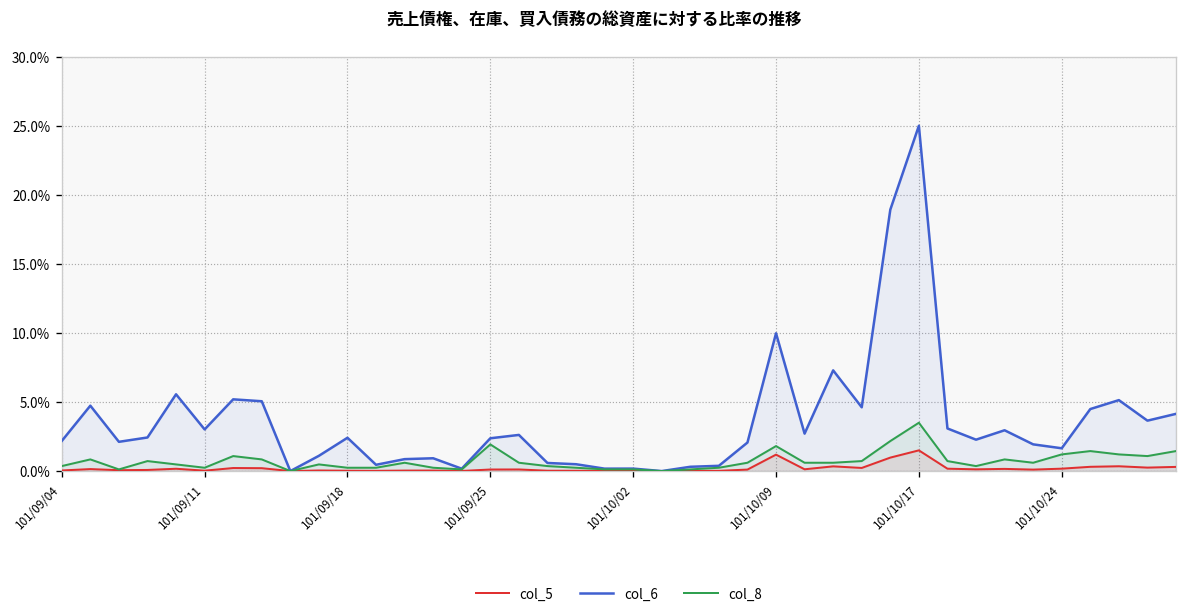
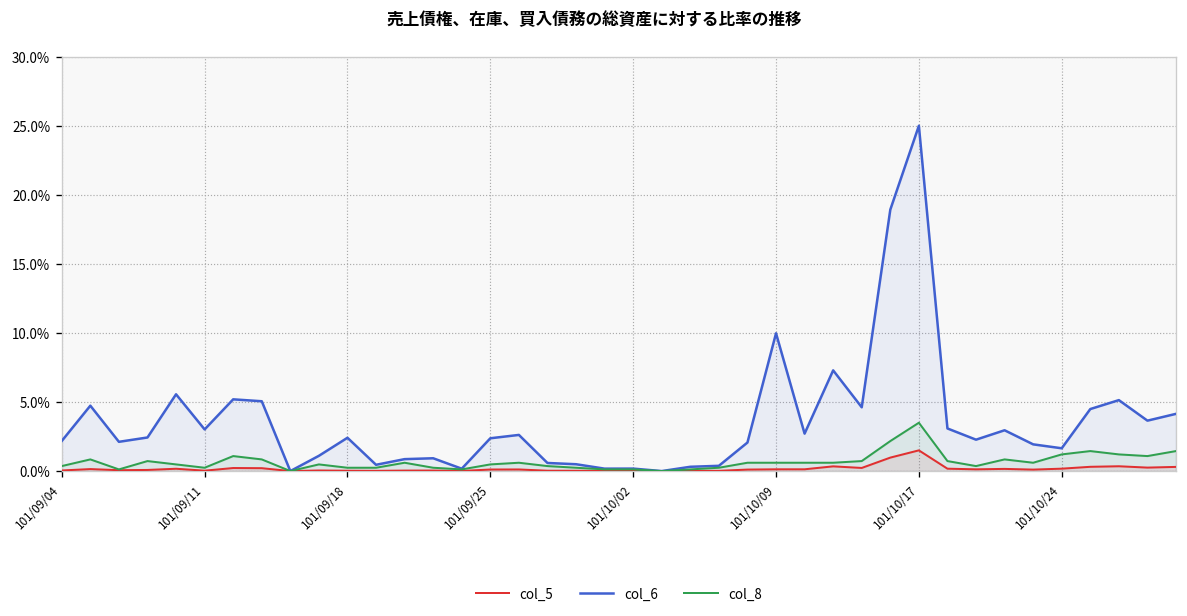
col_8, 101/09/25: 1.9% -> 0.5%
col_5, 101/10/09: 1.2% -> 0.1%
col_8, 101/10/09: 1.8% -> 0.6%
